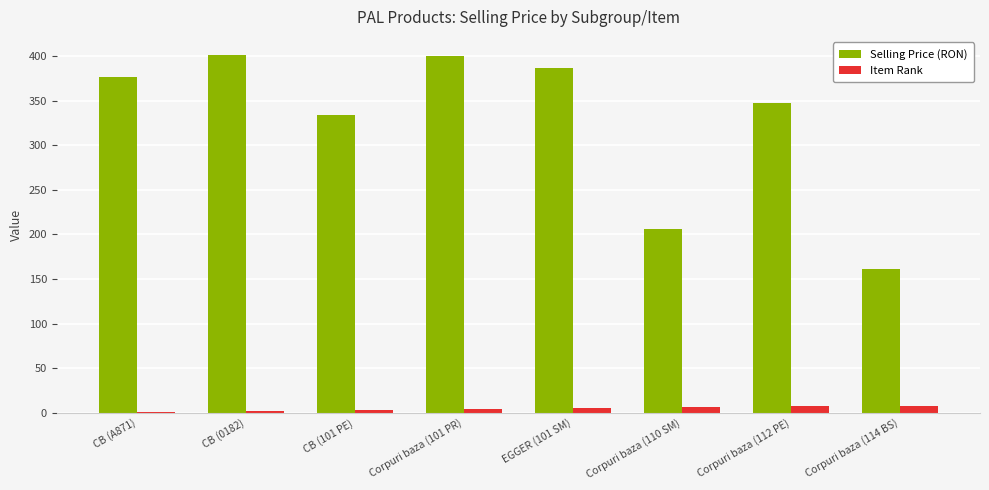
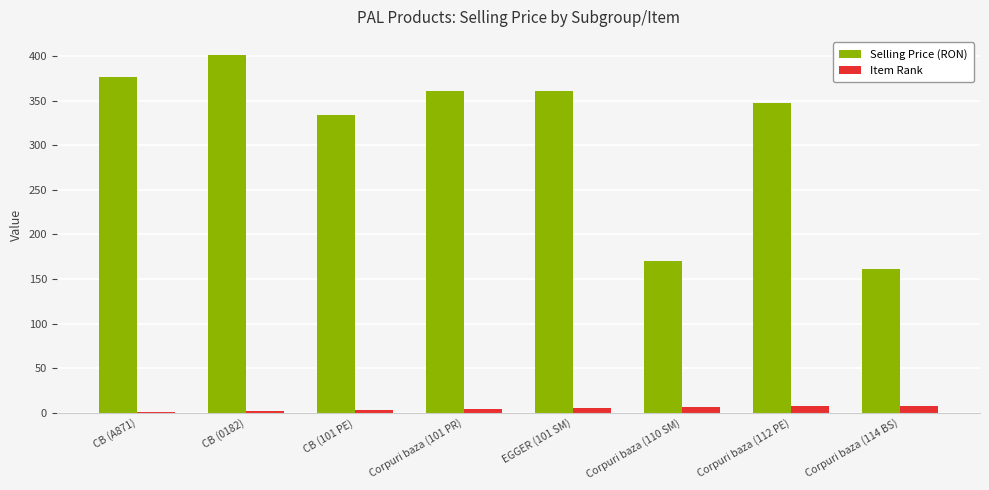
Selling Price (RON), Corpuri baza (101 PR): 400 -> 360
Selling Price (RON), EGGER (101 SM): 390 -> 360
Selling Price (RON), Corpuri baza (110 SM): 210 -> 170
